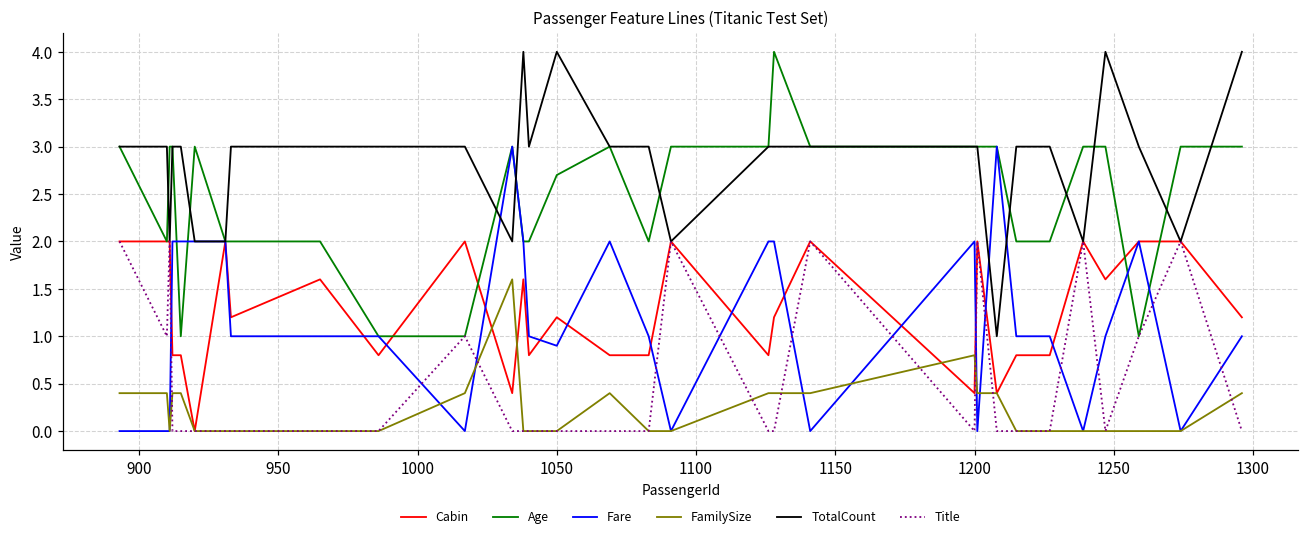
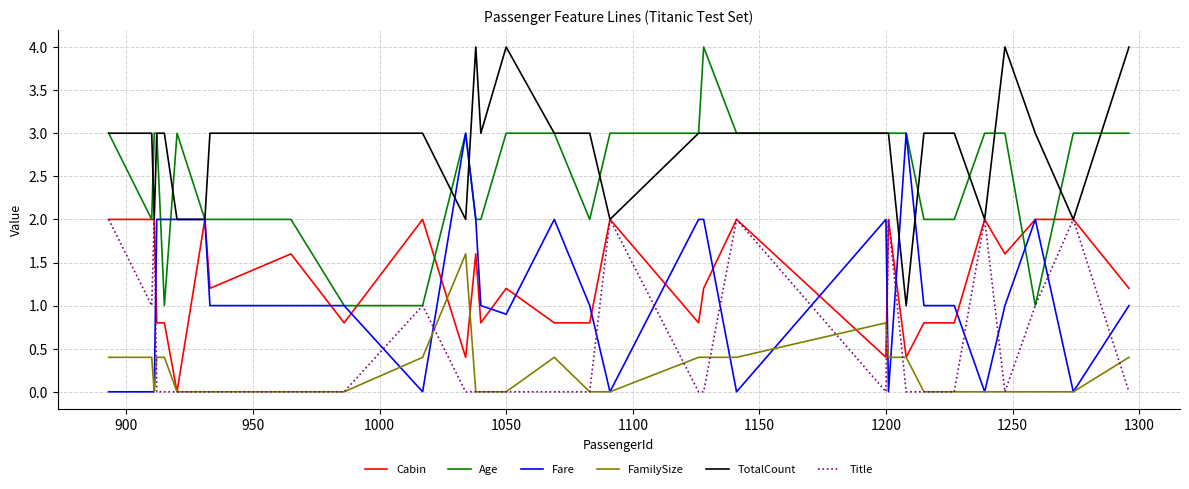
Age, 1050: 2.7 -> 3.0
